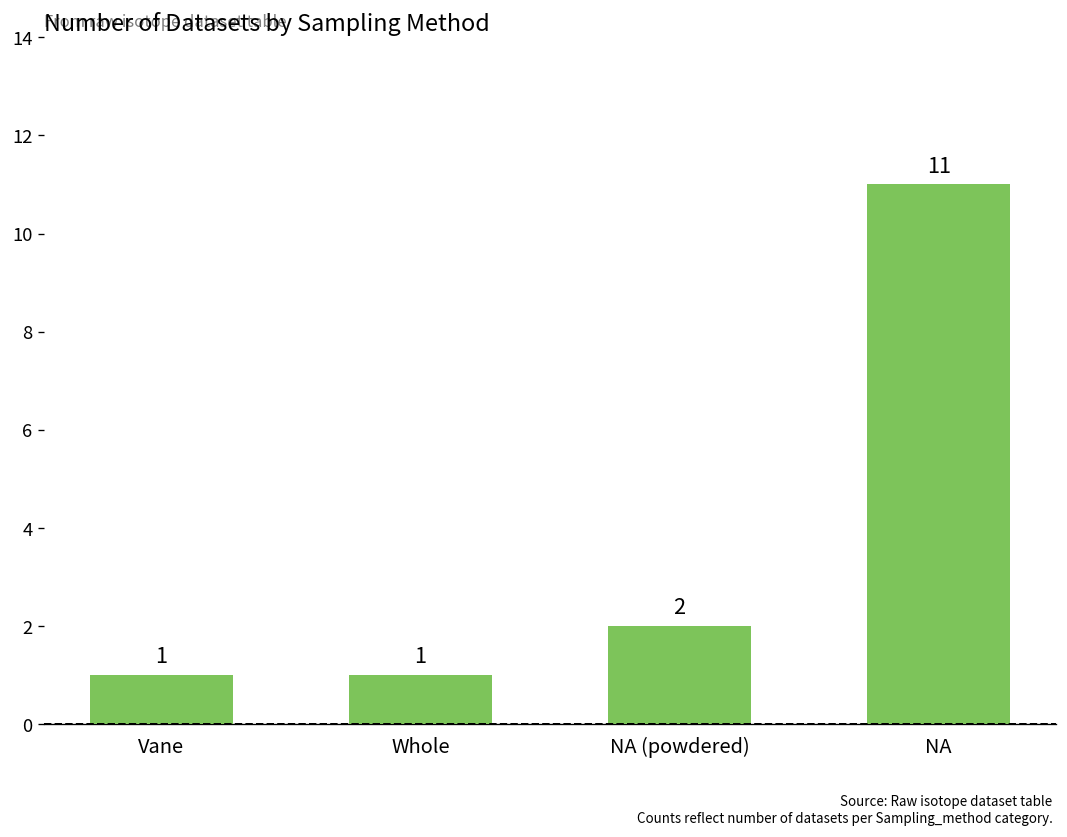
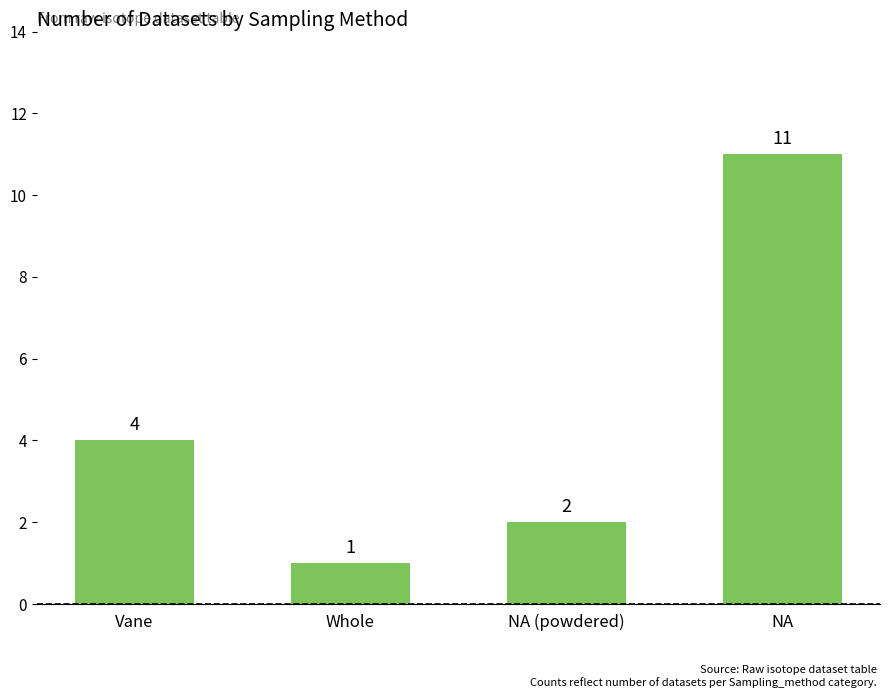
Vane: 1 -> 4
